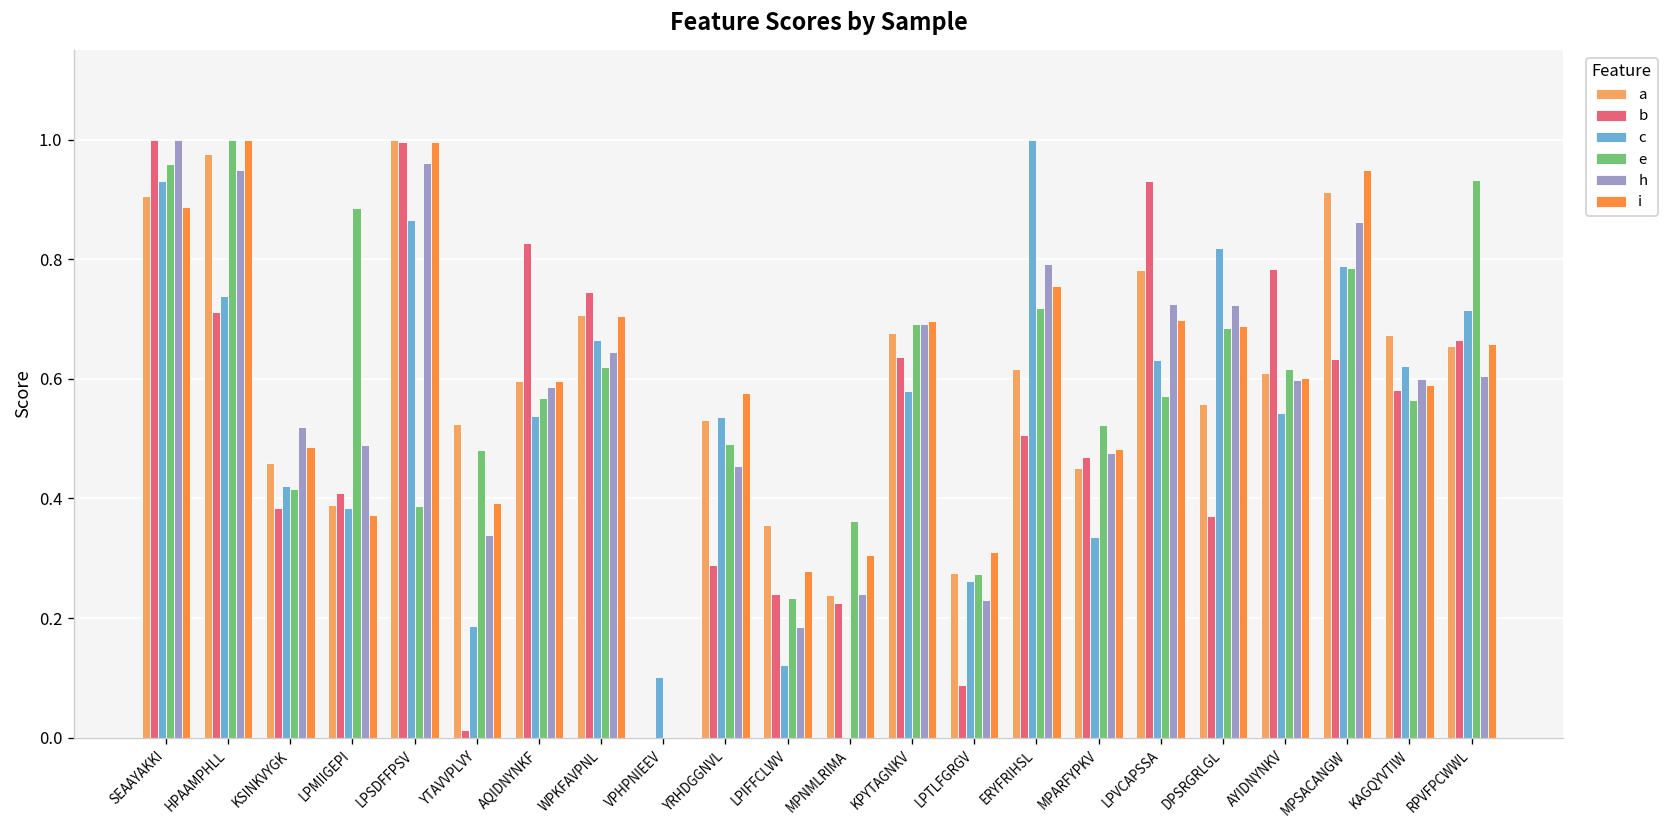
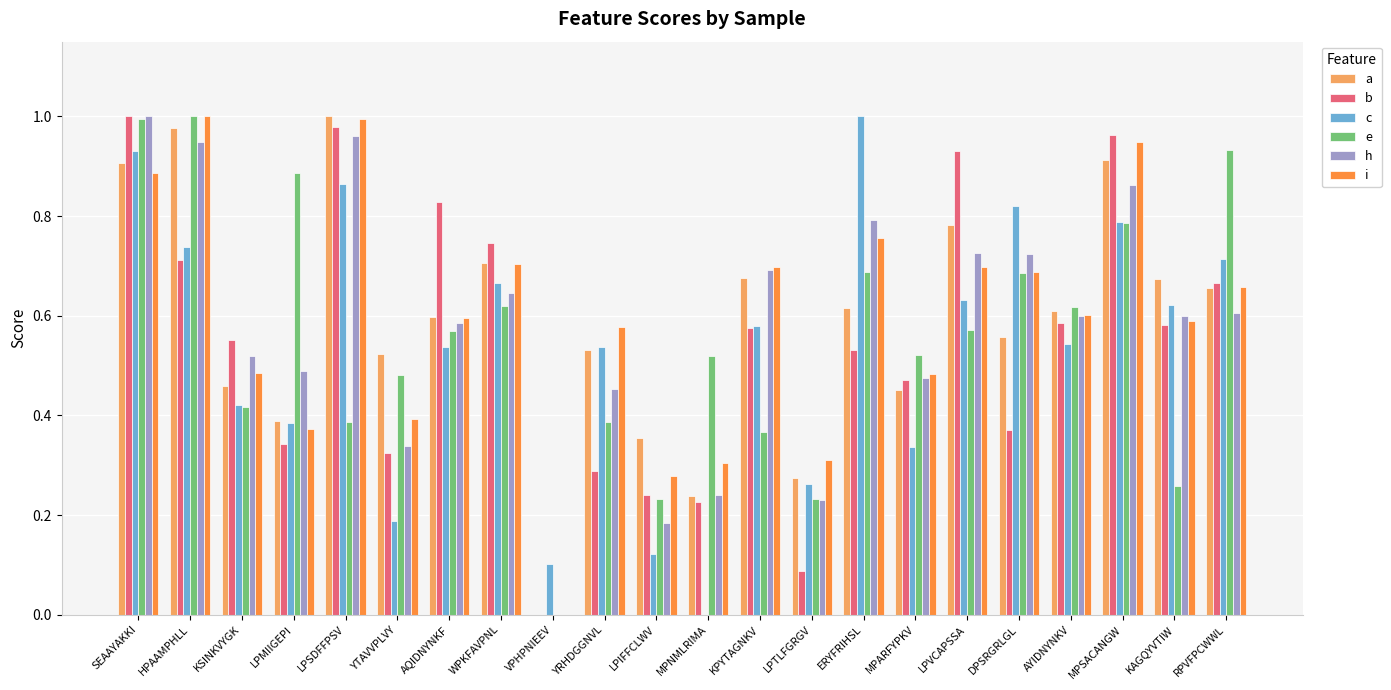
e, SEAAYAKKI: 0.96 -> 1.00
b, KSINKVYGK: 0.38 -> 0.55
b, LPMIIGEPI: 0.41 -> 0.34
b, LPSDFFPSV: 1.00 -> 0.98
b, YTAVVPLVY: 0.01 -> 0.33
e, YRHDGGNVL: 0.49 -> 0.39
e, MPNMLRIMA: 0.36 -> 0.52
b, KPYTAGNKV: 0.64 -> 0.58
e, KPYTAGNKV: 0.69 -> 0.37
e, LPTLFGRGV: 0.27 -> 0.23
b, ERYFRIHSL: 0.51 -> 0.53
e, ERYFRIHSL: 0.72 -> 0.69
b, AYIDNYNKV: 0.78 -> 0.58
b, MPSACANGW: 0.63 -> 0.96
e, KAGQYVTIW: 0.57 -> 0.26
